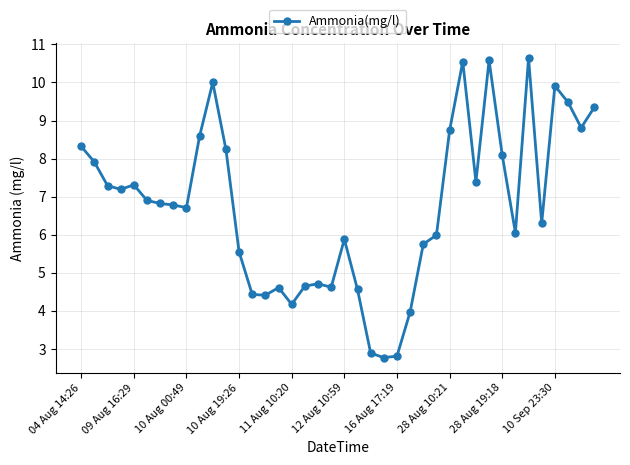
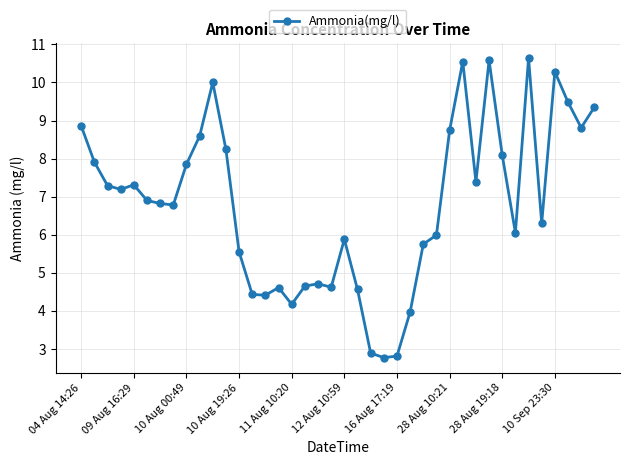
04 Aug 14:26: 8.3 -> 8.9
10 Aug 00:49: 6.7 -> 7.9
10 Sep 23:30: 9.9 -> 10.3
